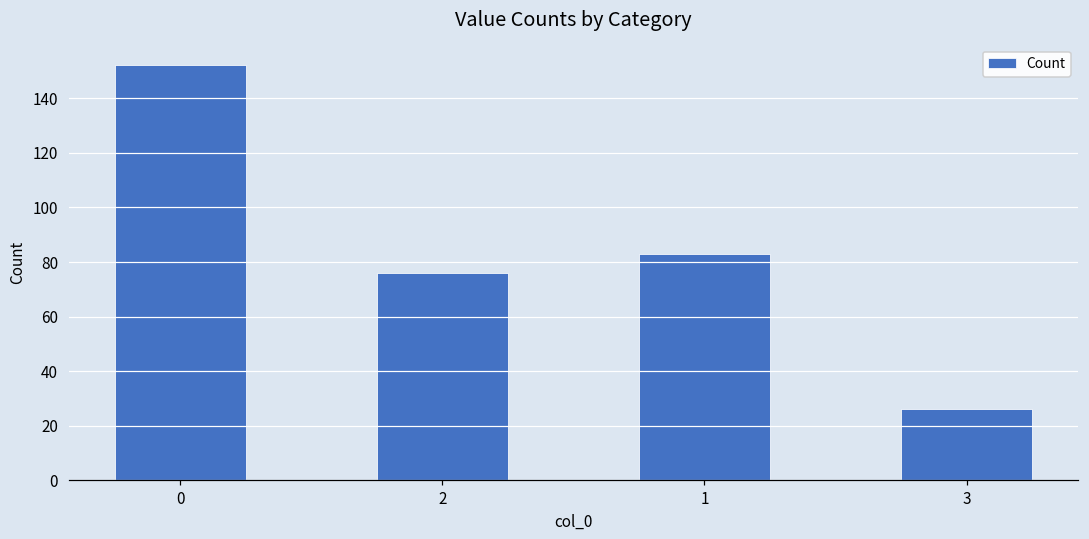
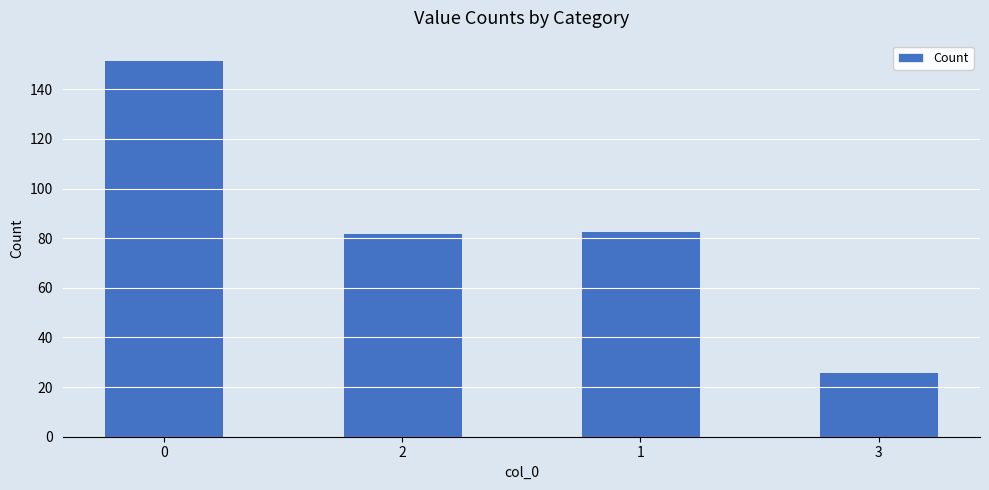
2: 76 -> 82
